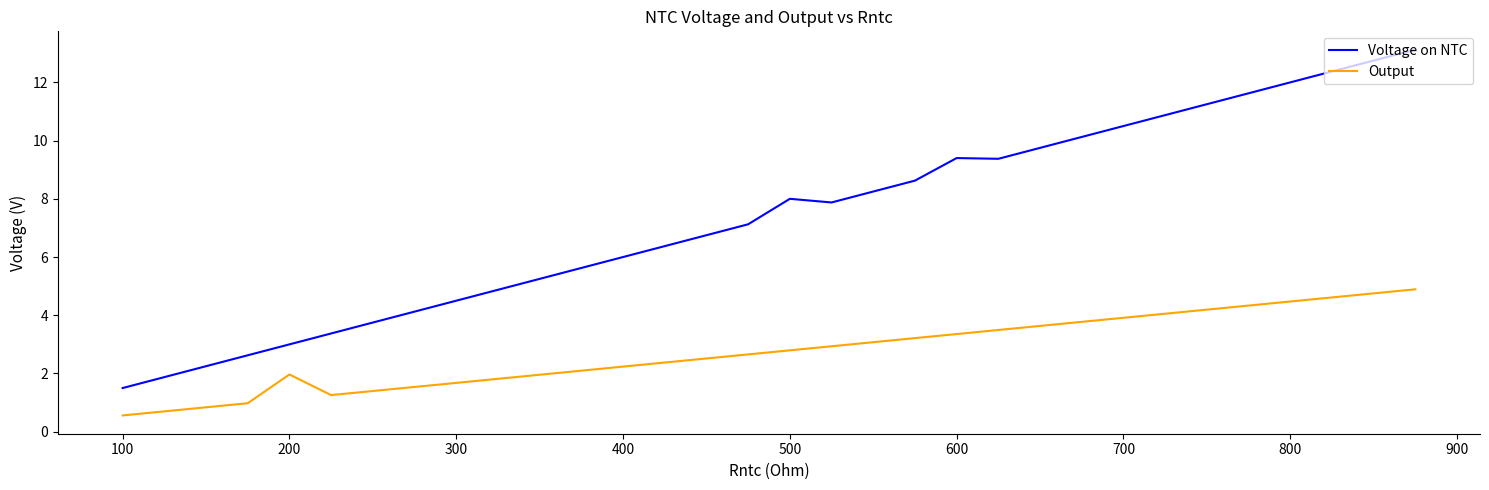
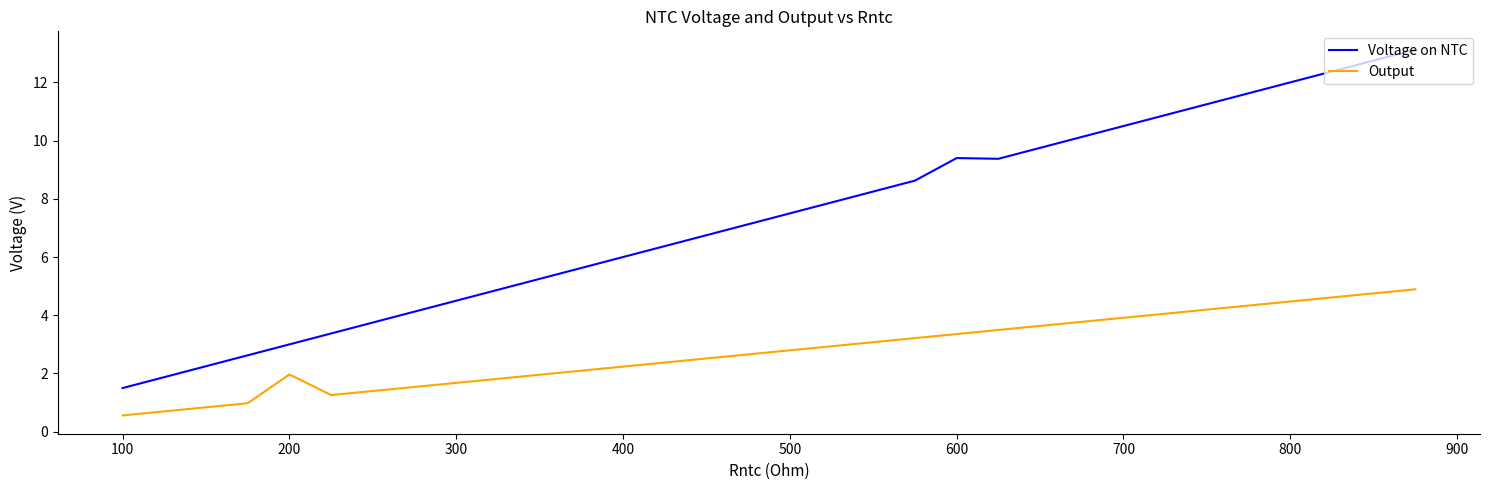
Voltage on NTC, 500: 8.0 -> 7.5
